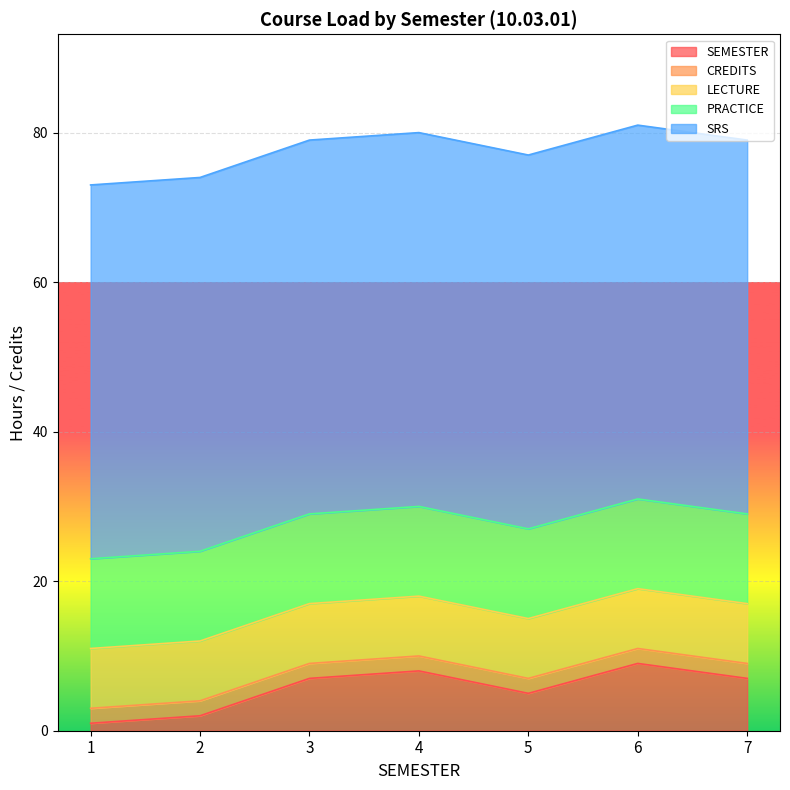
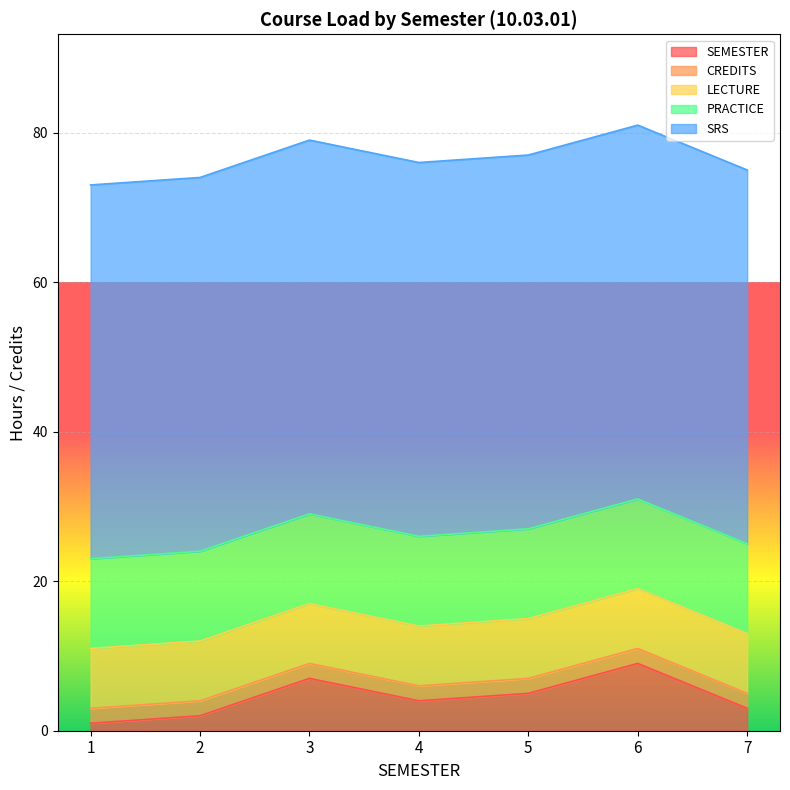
SEMESTER, 4: 8 -> 4
SEMESTER, 7: 7 -> 3
